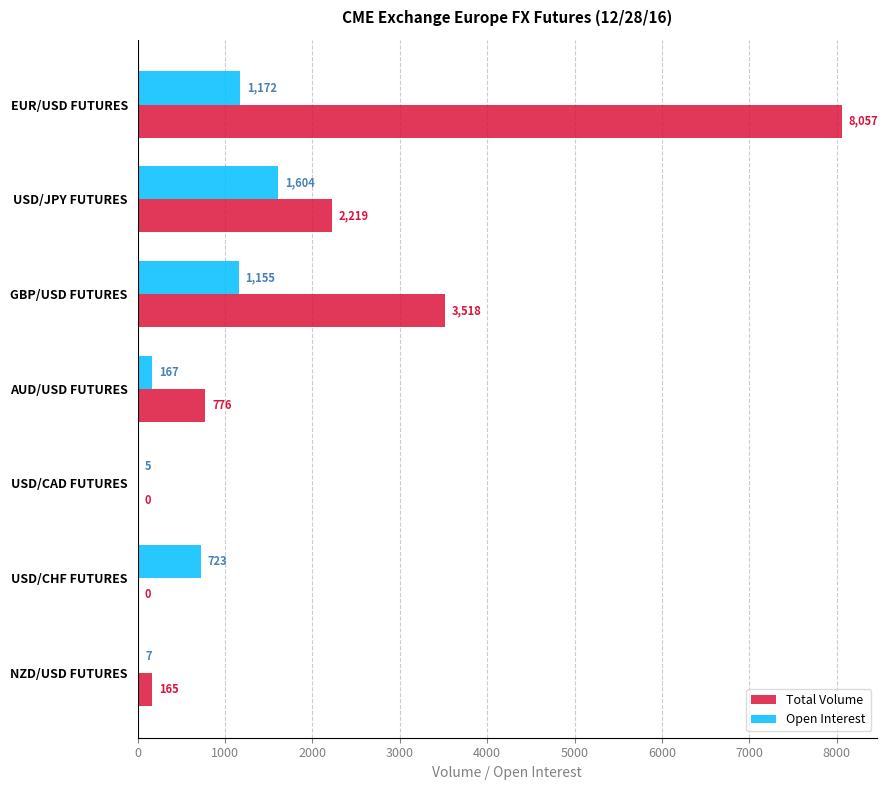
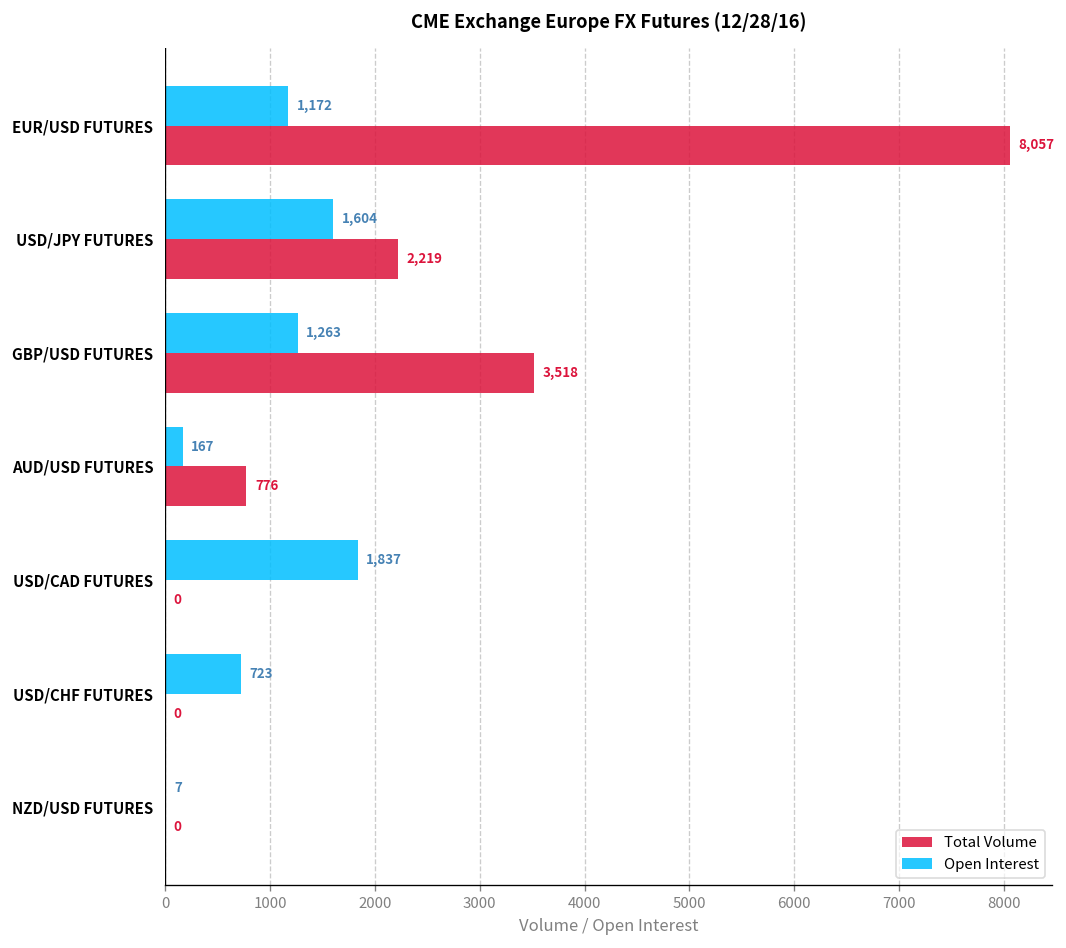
Open Interest, GBP/USD FUTURES: 1,155 -> 1,263
Open Interest, USD/CAD FUTURES: 5 -> 1,837
Total Volume, NZD/USD FUTURES: 165 -> 0
